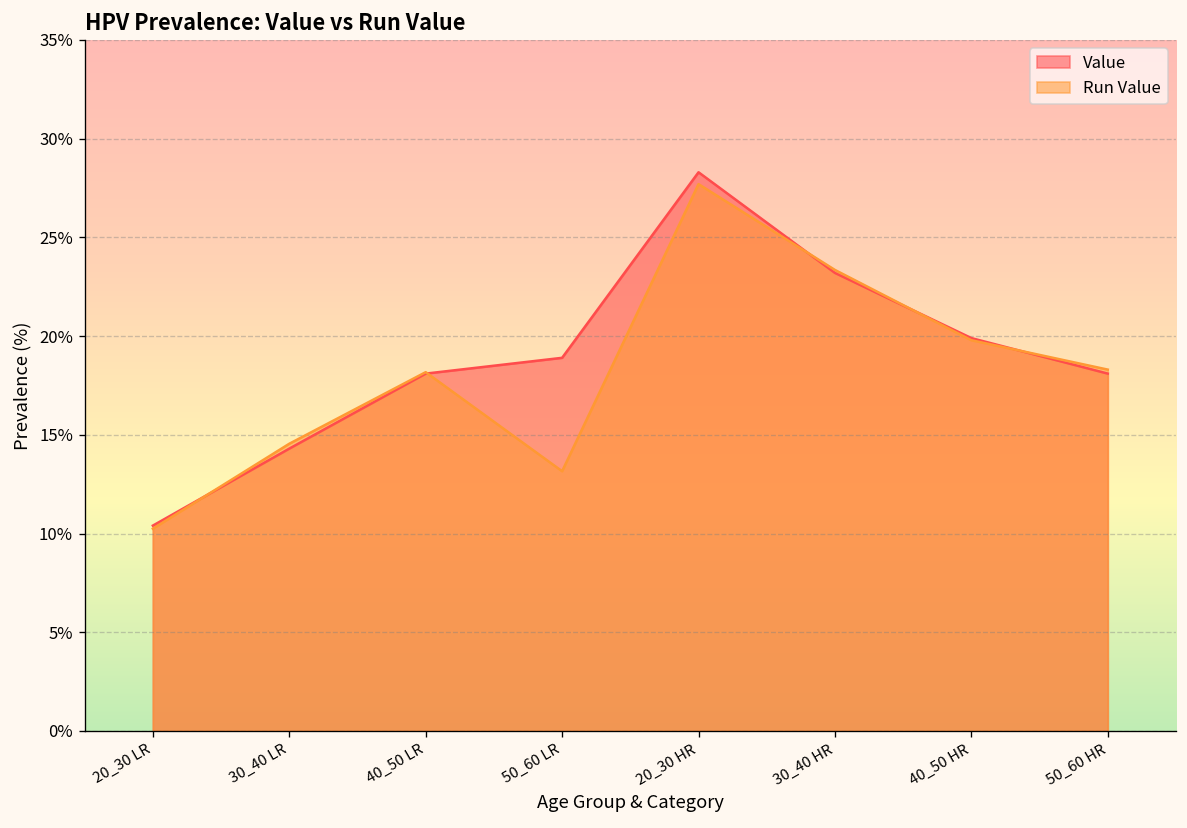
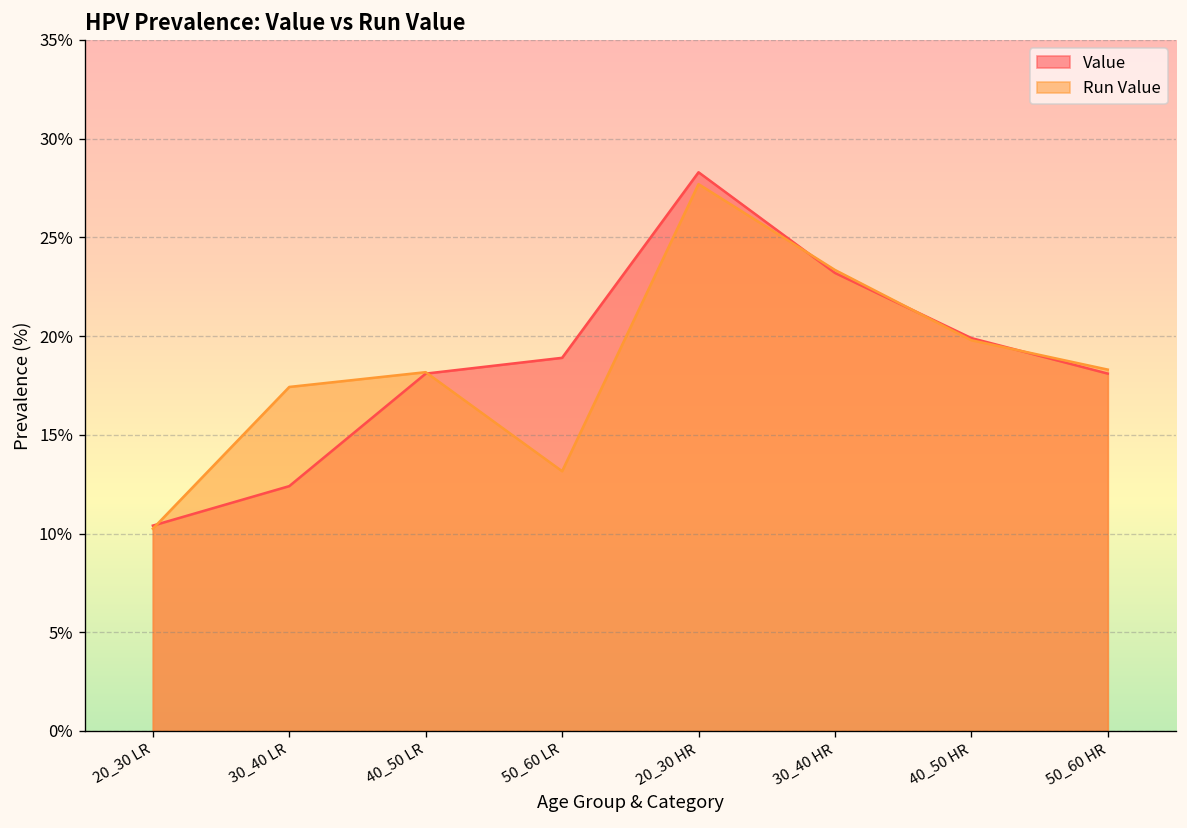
Value, 30_40 LR: 14.3% -> 12.4%
Run Value, 30_40 LR: 14.5% -> 17.4%
